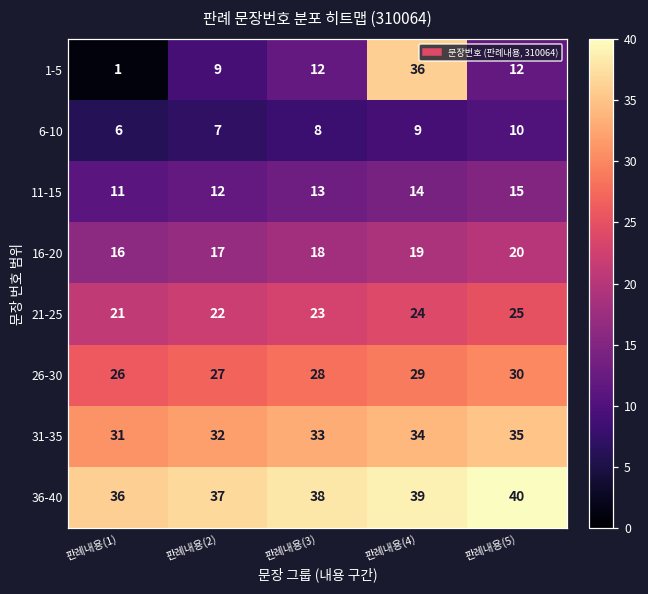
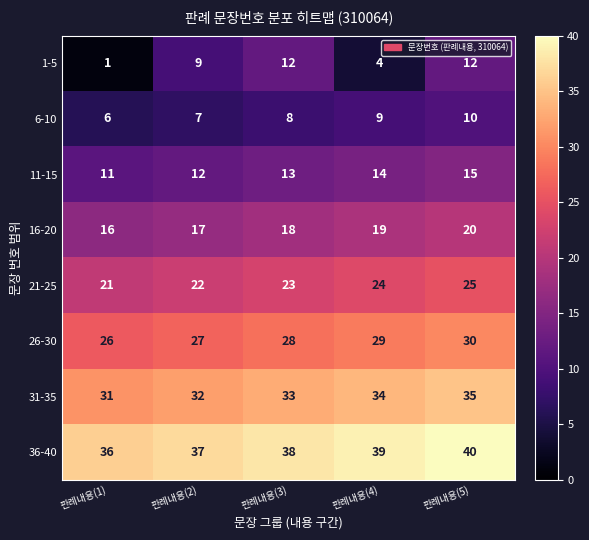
1-5, 판례내용(4): 36 -> 4
